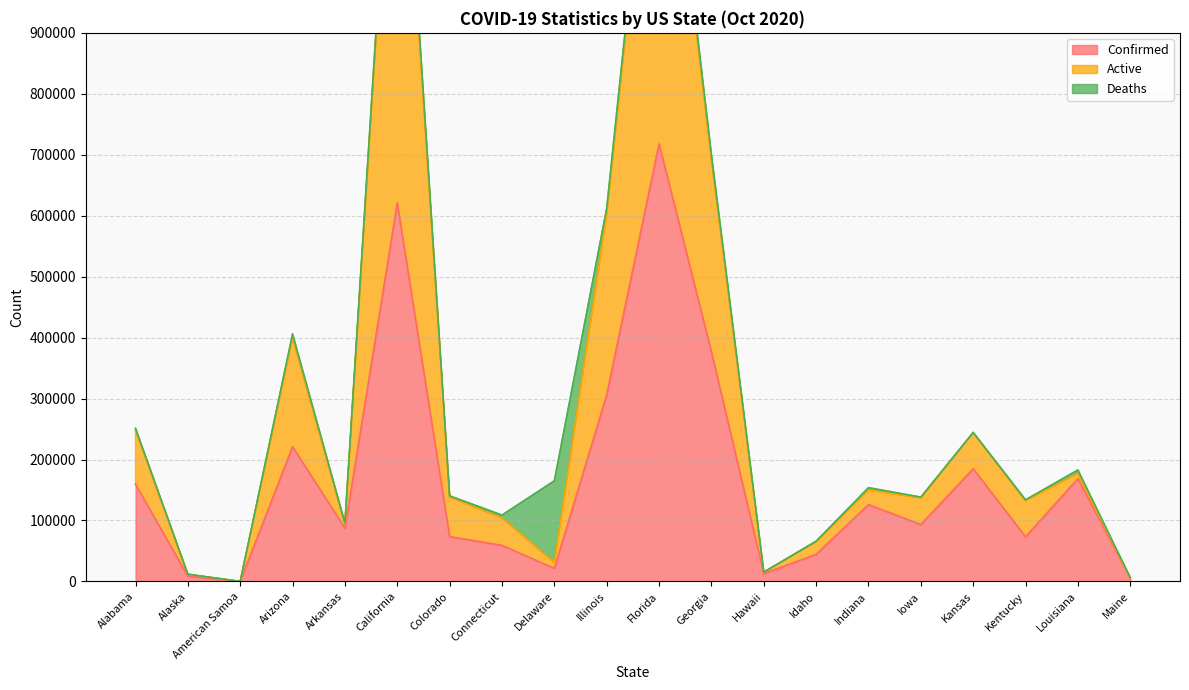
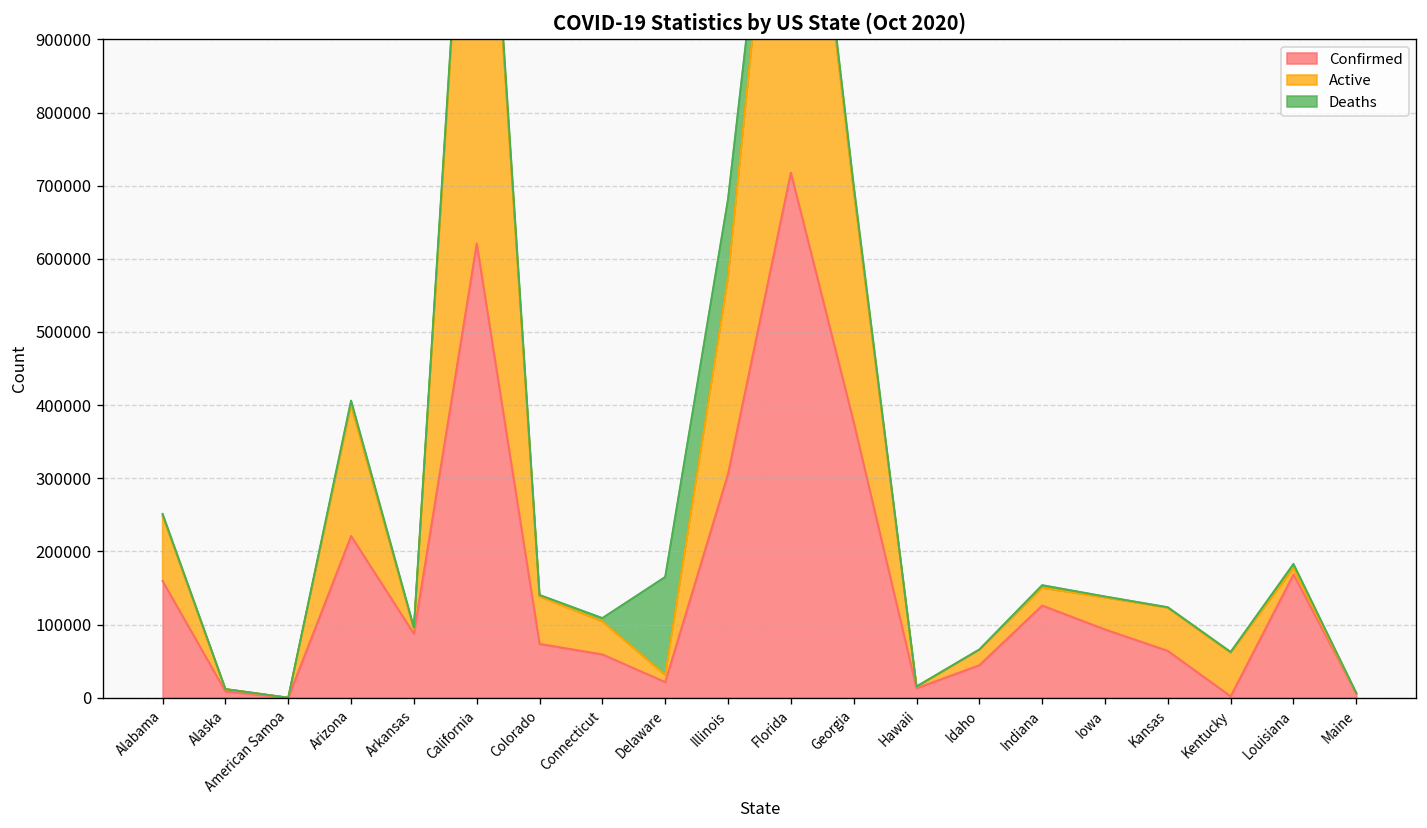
Active, Illinois: 300000 -> 270000
Deaths, Illinois: 10000 -> 110000
Confirmed, Kansas: 180000 -> 60000
Confirmed, Kentucky: 70000 -> 0
